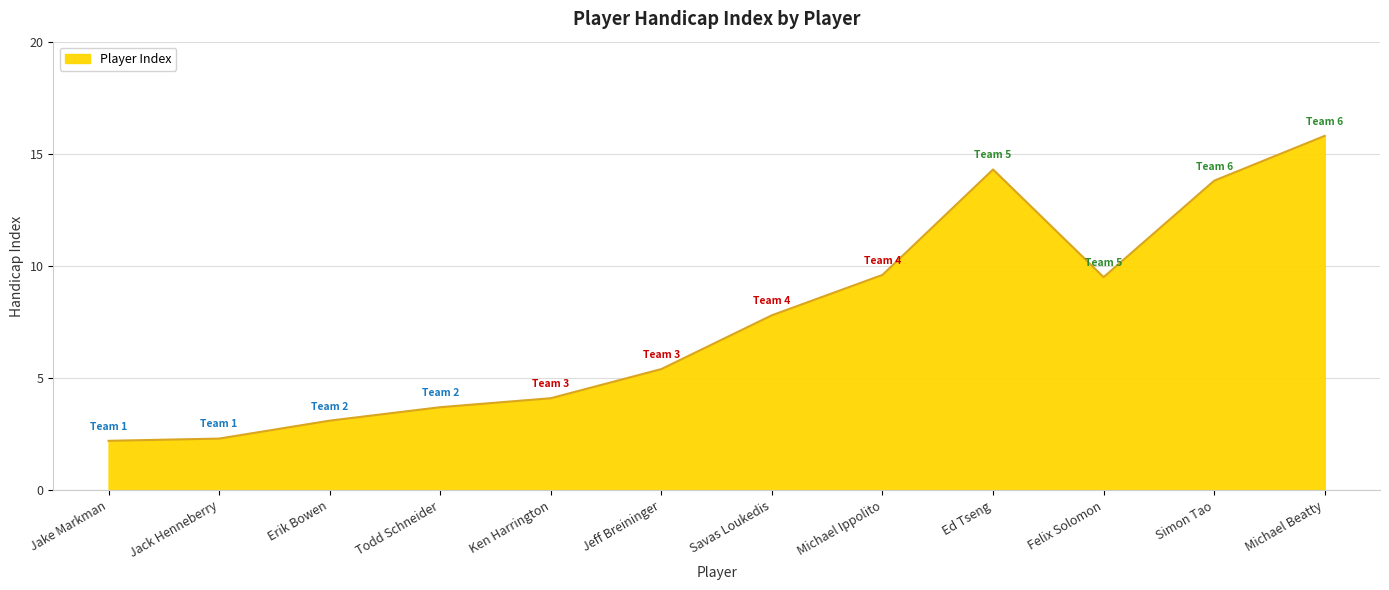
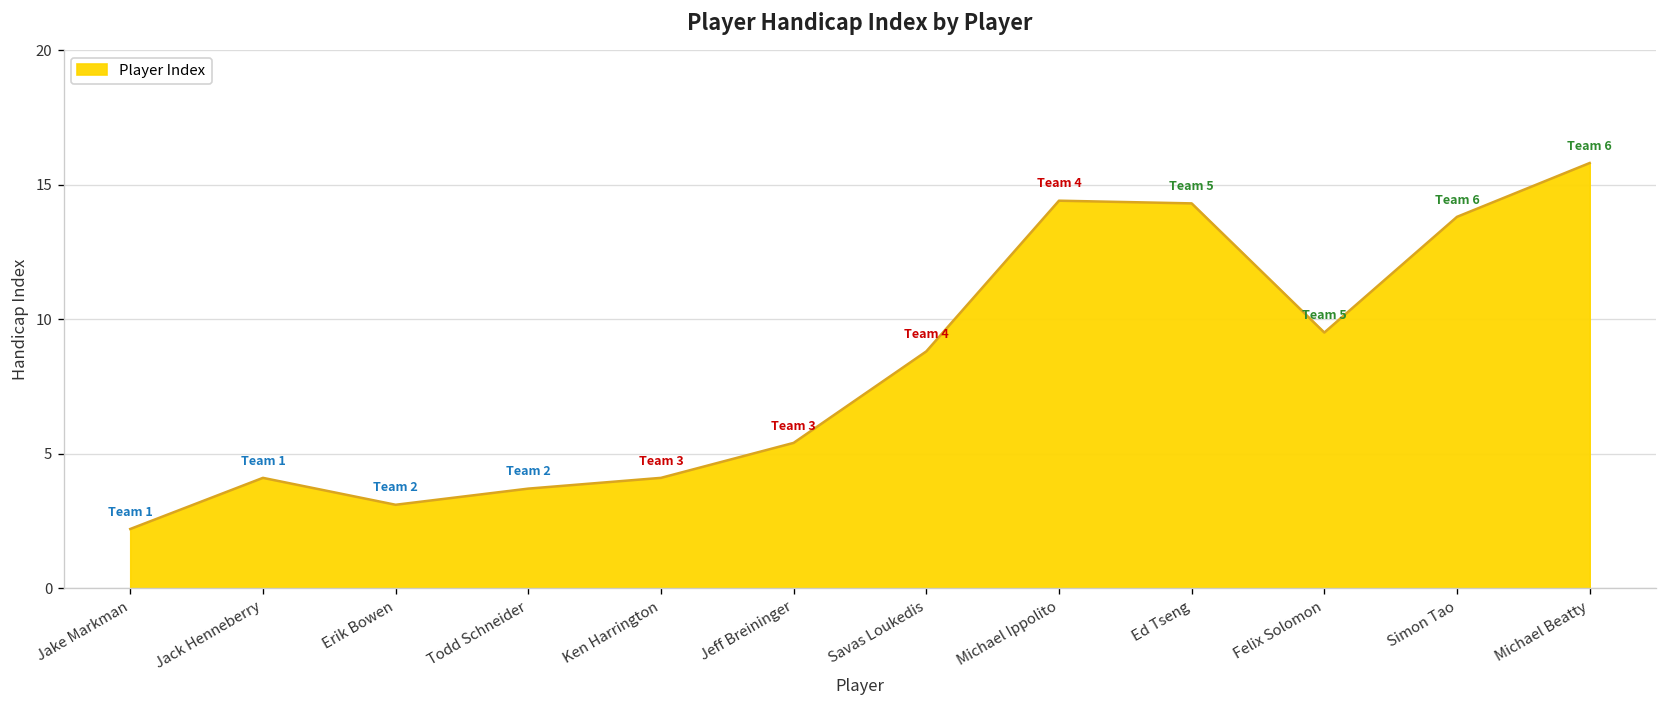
Jack Henneberry: 2.3 -> 4.1
Savas Loukedis: 7.8 -> 8.8
Michael Ippolito: 9.6 -> 14.4
